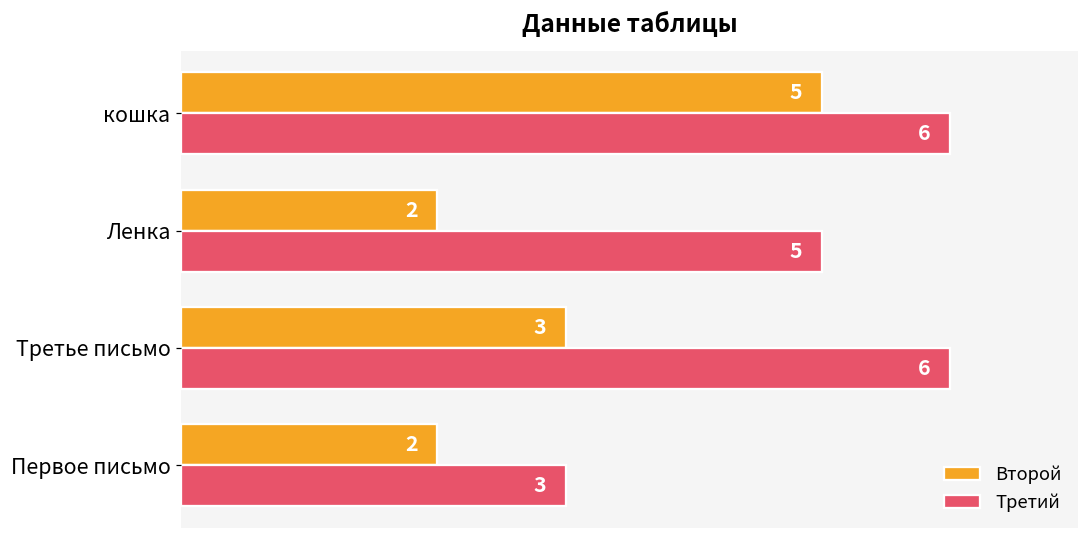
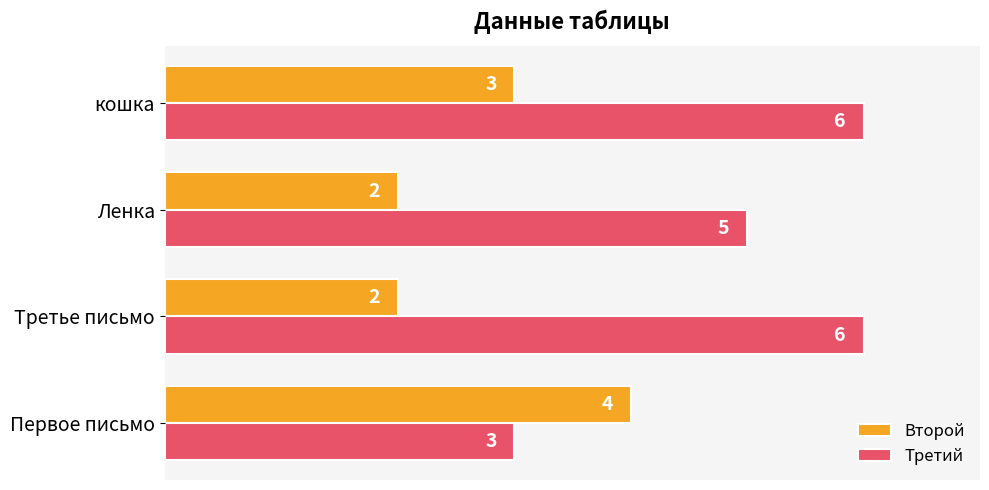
Второй, кошка: 5 -> 3
Второй, Третье письмо: 3 -> 2
Второй, Первое письмо: 2 -> 4
